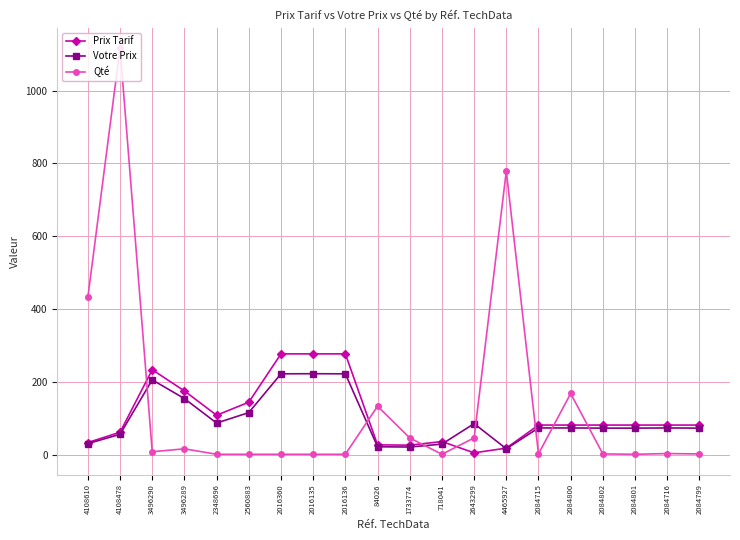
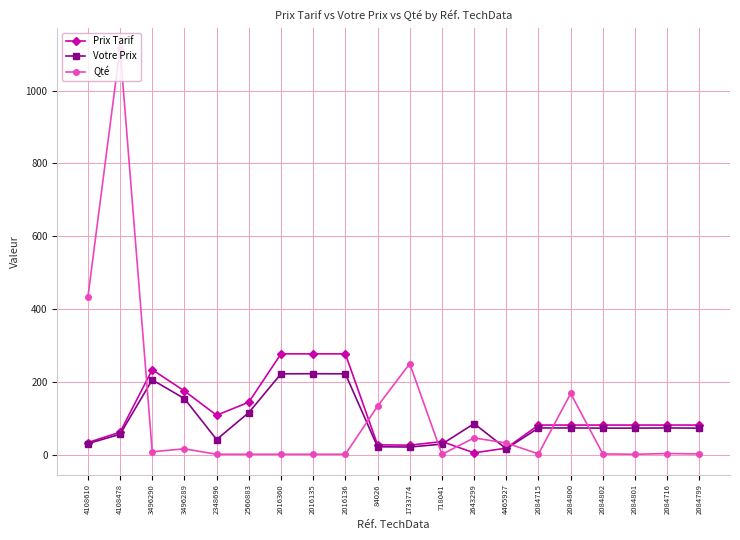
Votre Prix, 2348696: 90 -> 40
Qté, 1733774: 50 -> 250
Qté, 4465927: 780 -> 30
